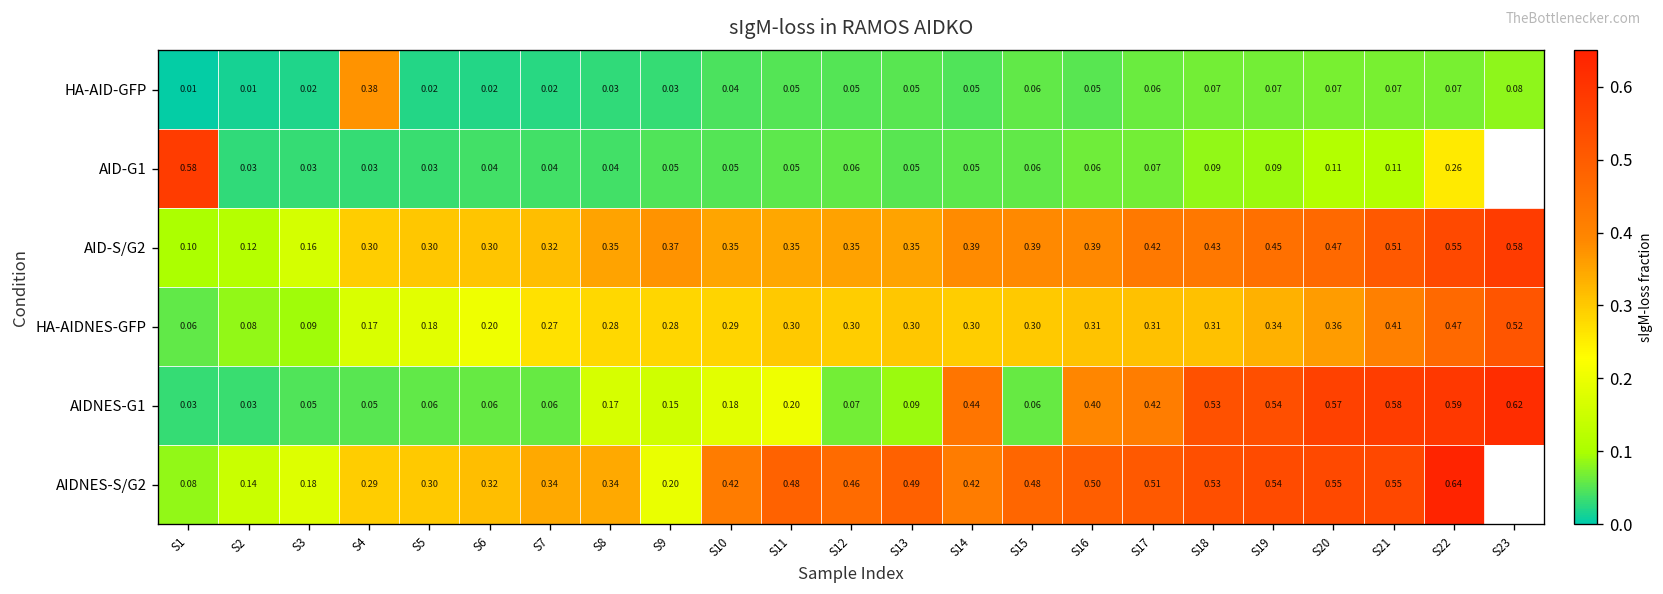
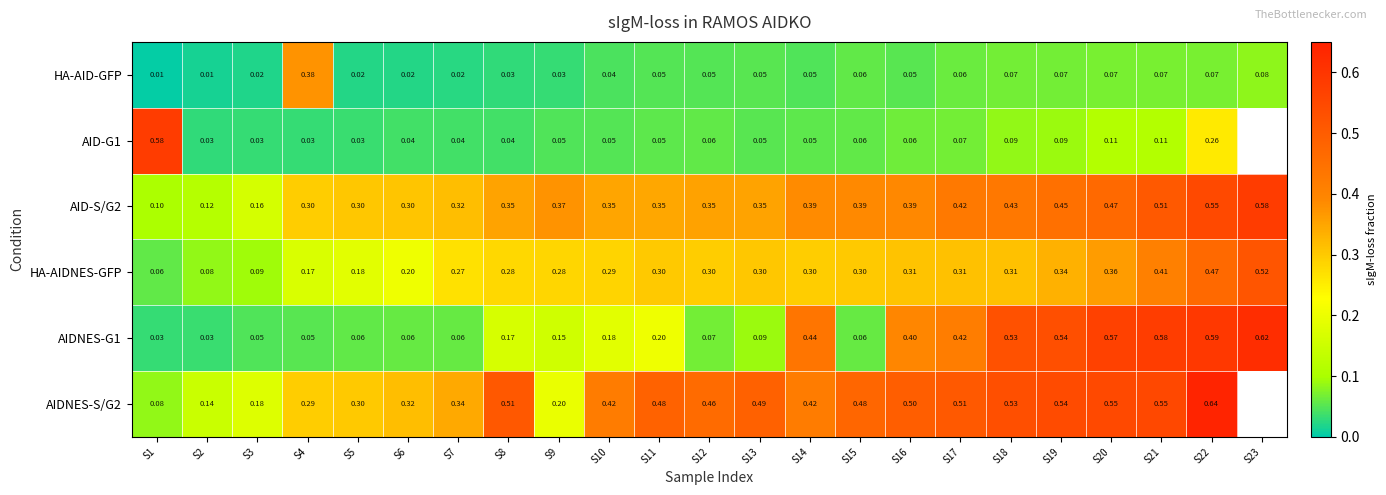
AIDNES-S/G2, S8: 0.34 -> 0.51
